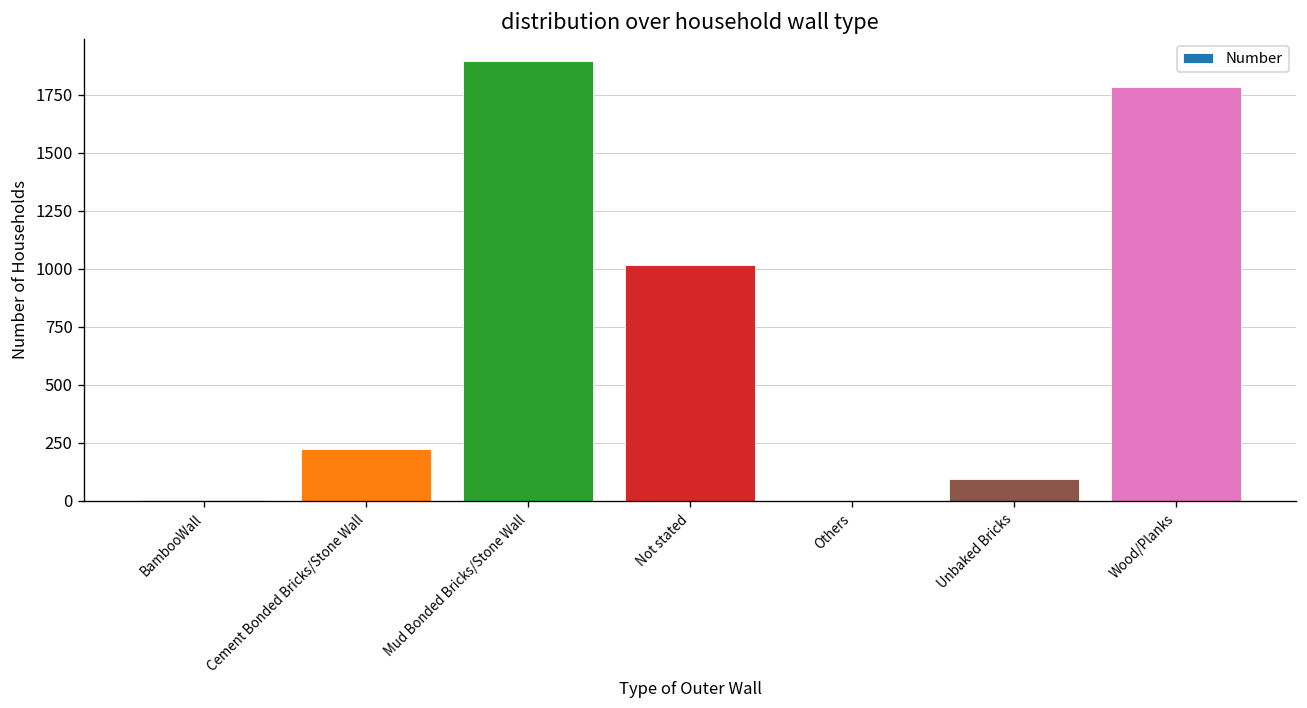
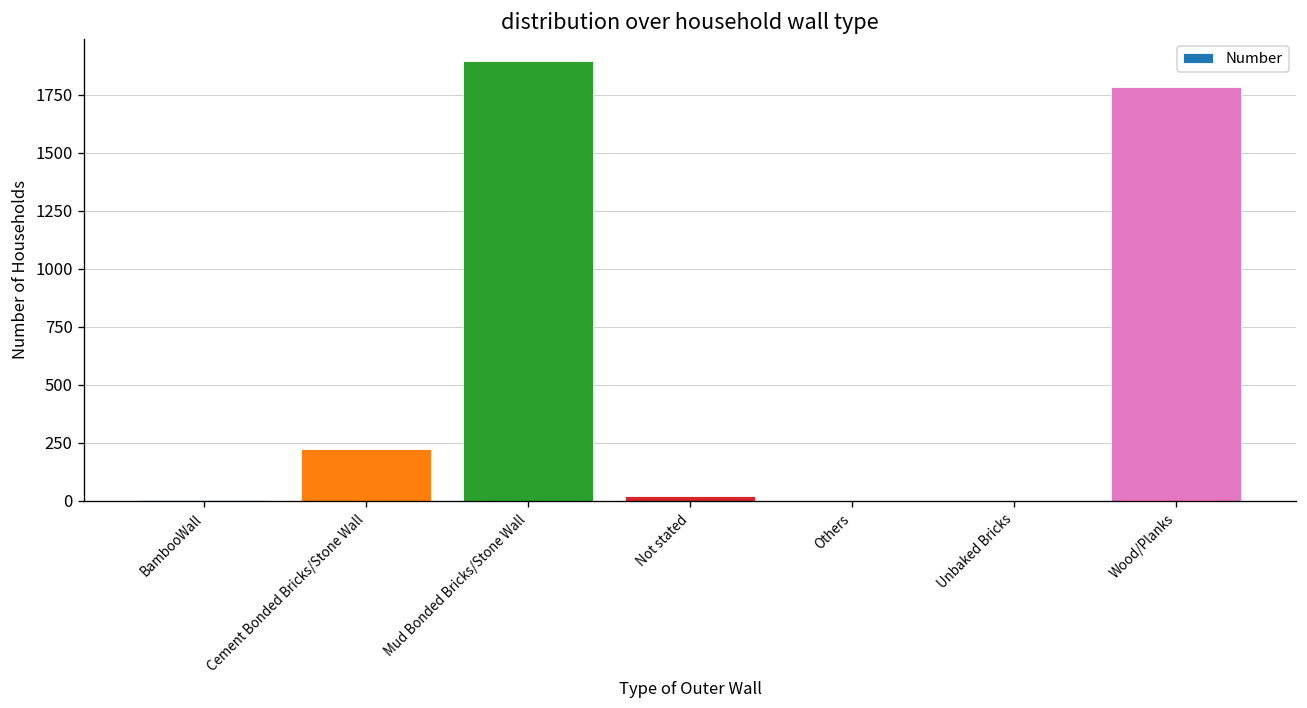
Not stated: 1020 -> 20
Unbaked Bricks: 90 -> 0
